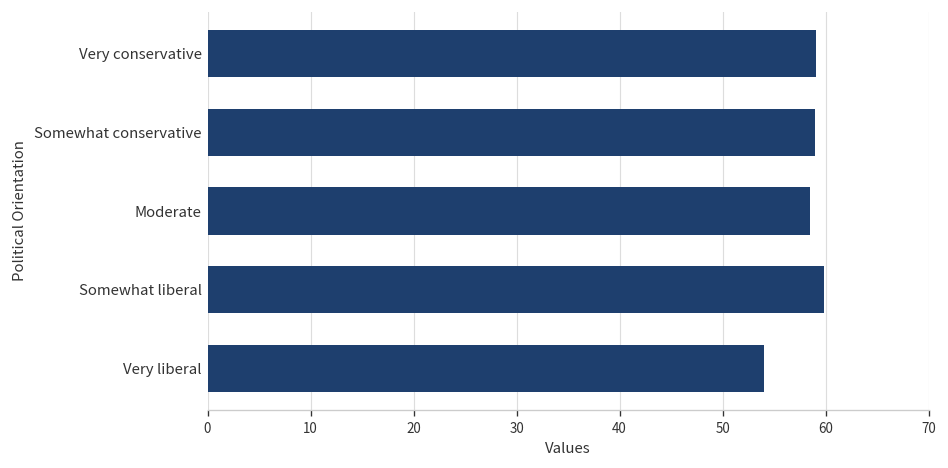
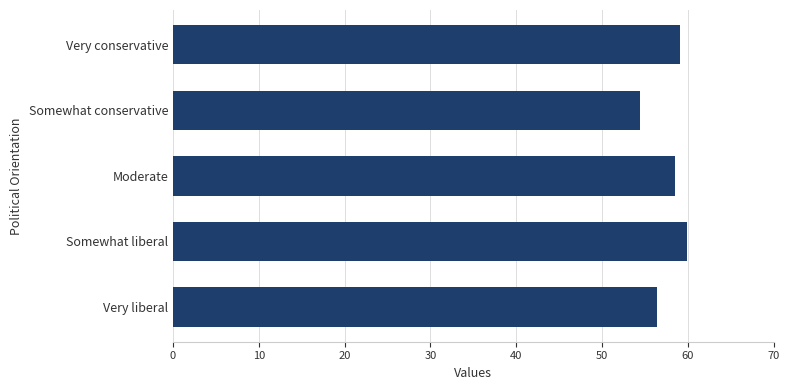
Somewhat conservative: 59 -> 54
Very liberal: 54 -> 56
